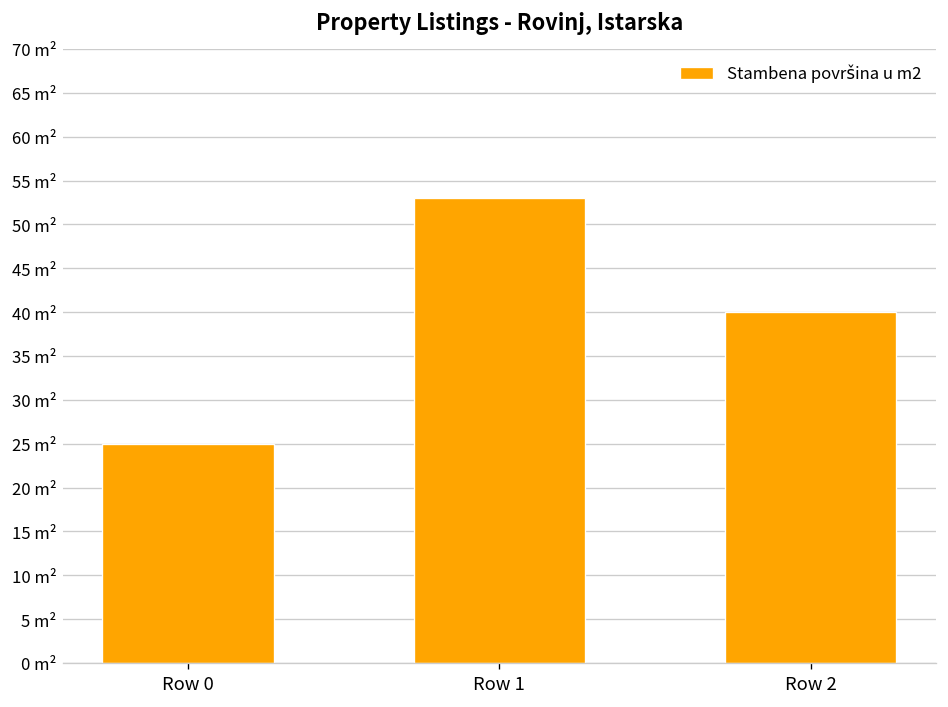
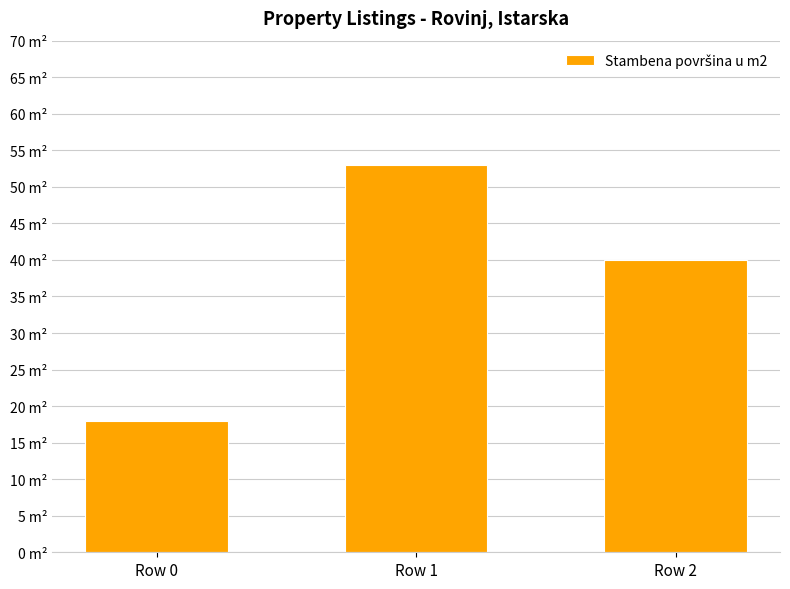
Row 0: 25 m² -> 18 m²
